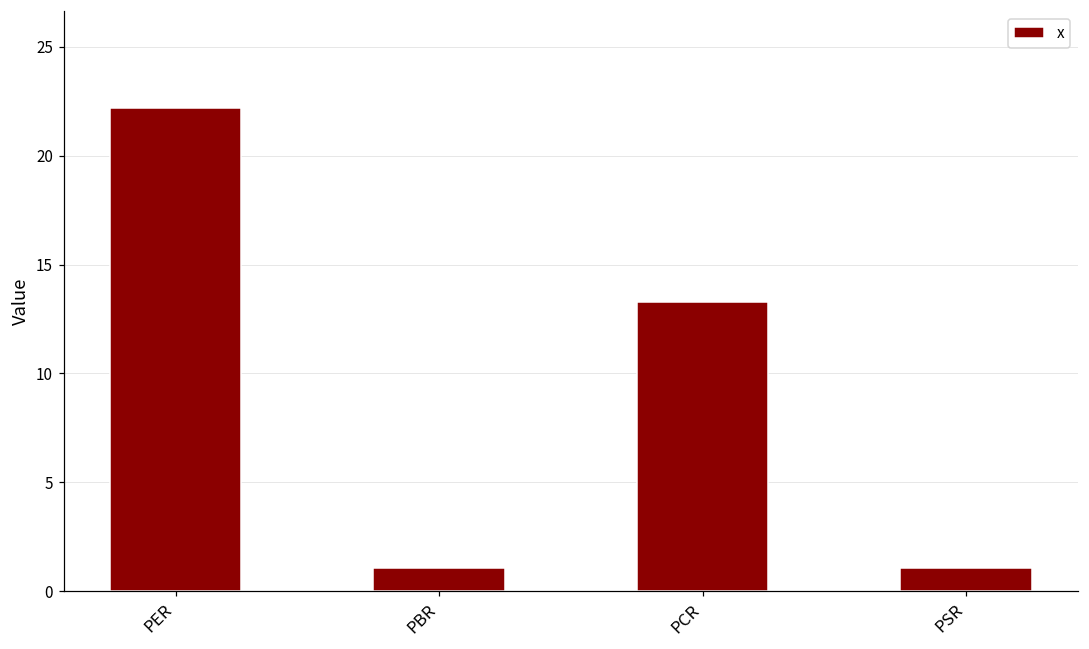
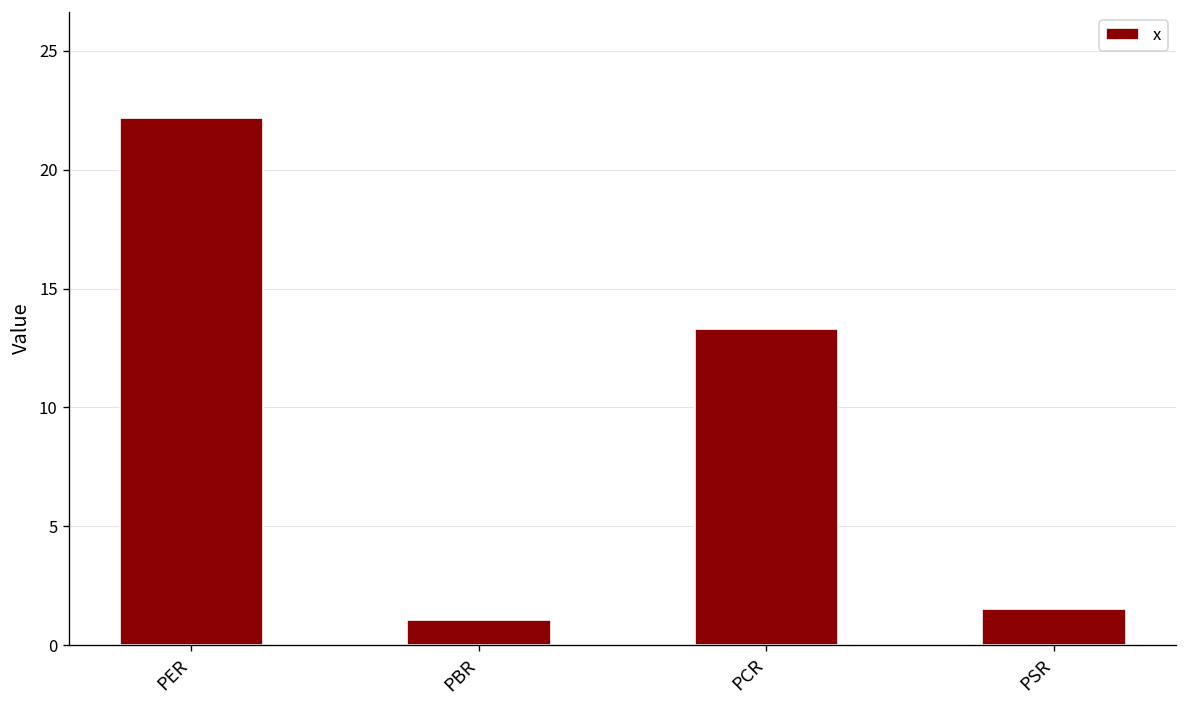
PSR: 1.1 -> 1.5
